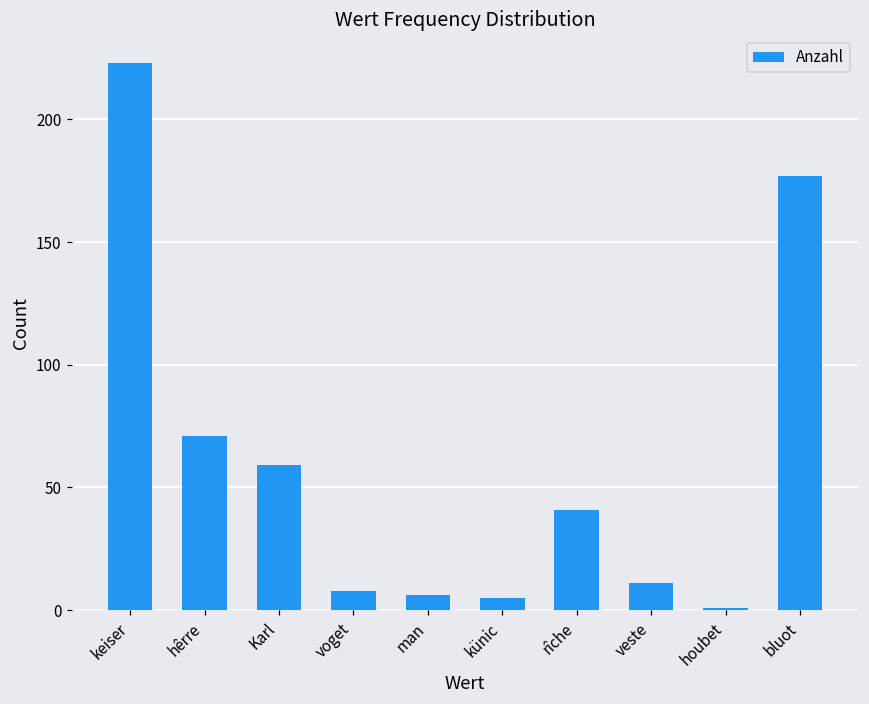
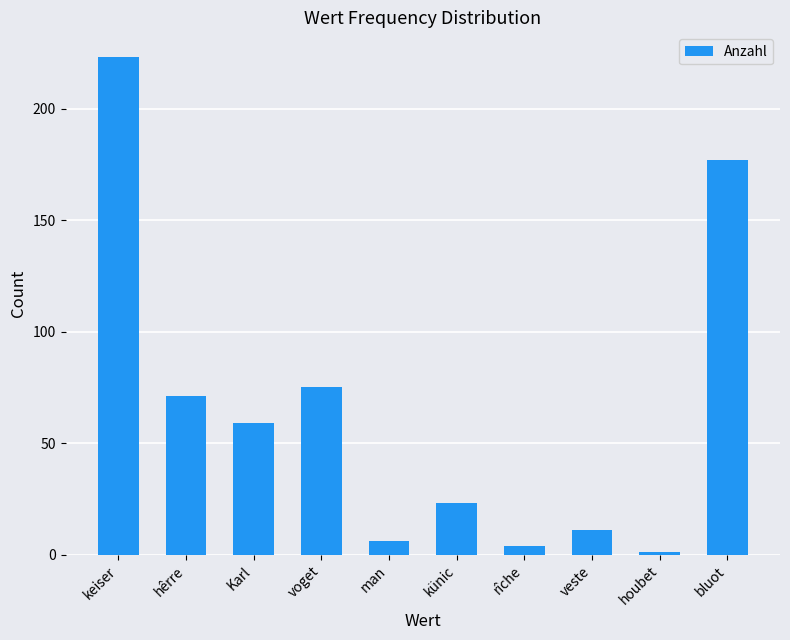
voget: 8 -> 75
künic: 5 -> 23
rîche: 41 -> 4
